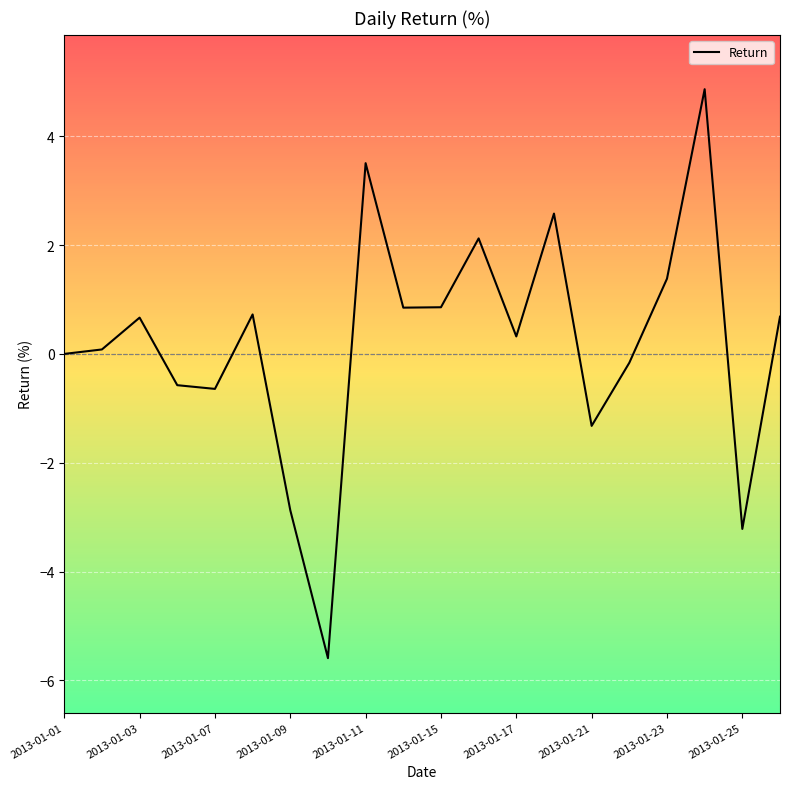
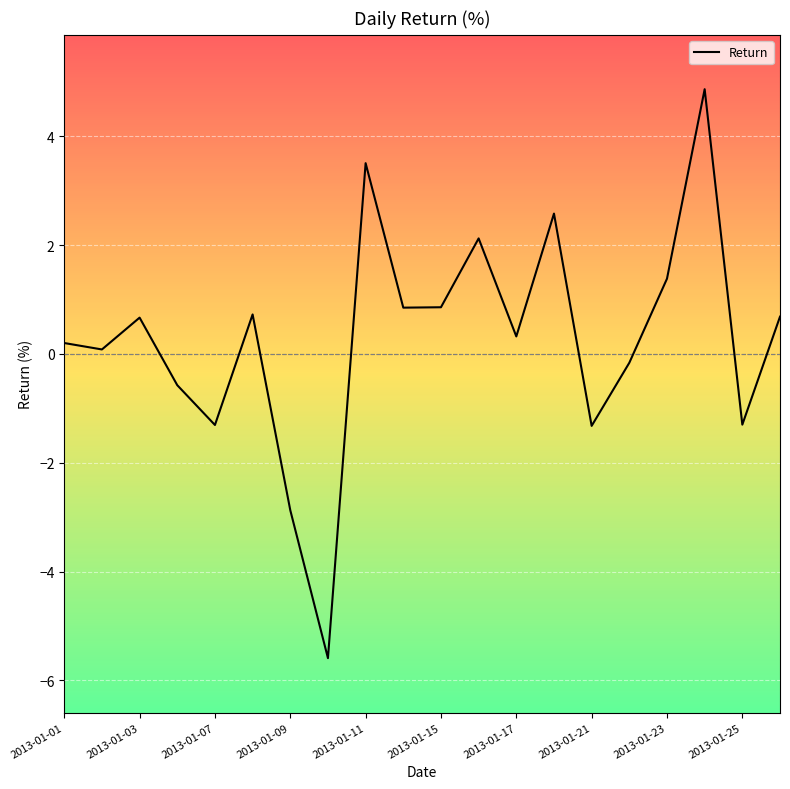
2013-01-01: 0.0 -> 0.2
2013-01-07: -0.6 -> -1.3
2013-01-25: -3.2 -> -1.3
